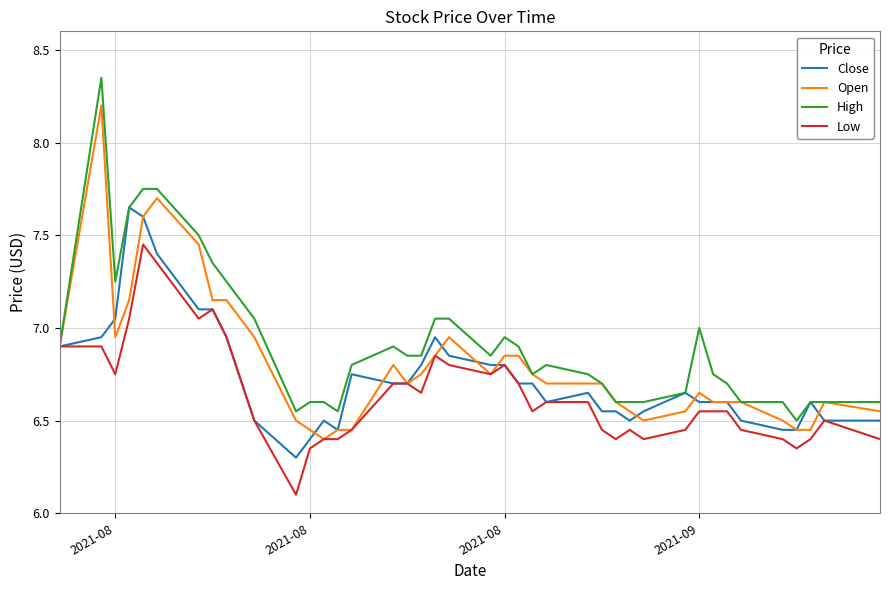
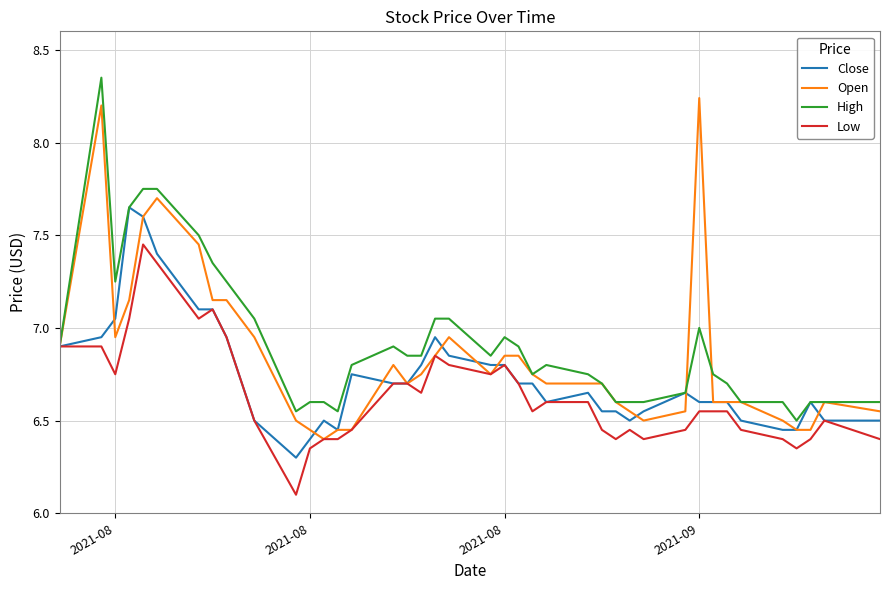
Open, 2021-09: 6.65 -> 8.24
